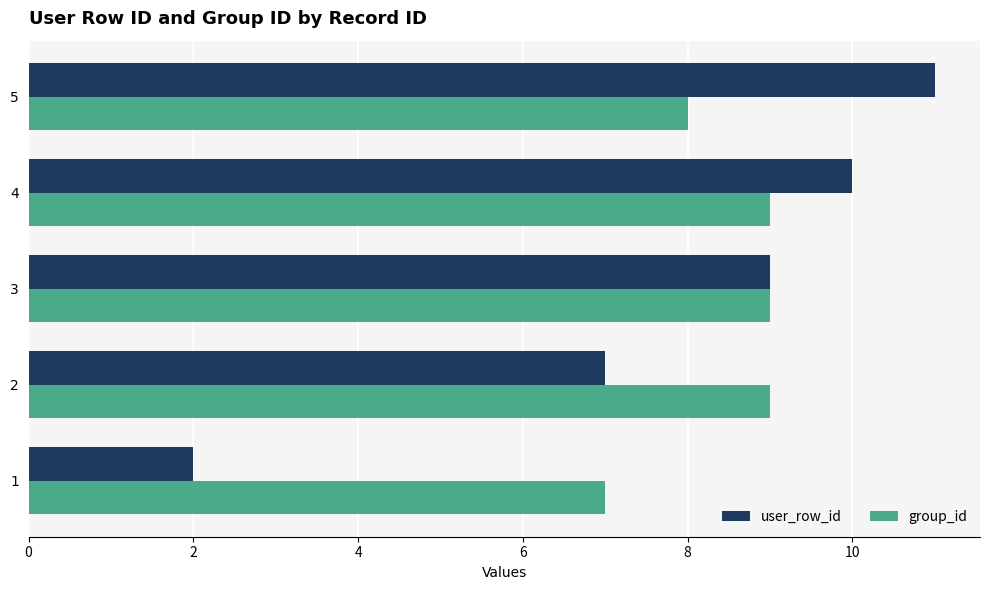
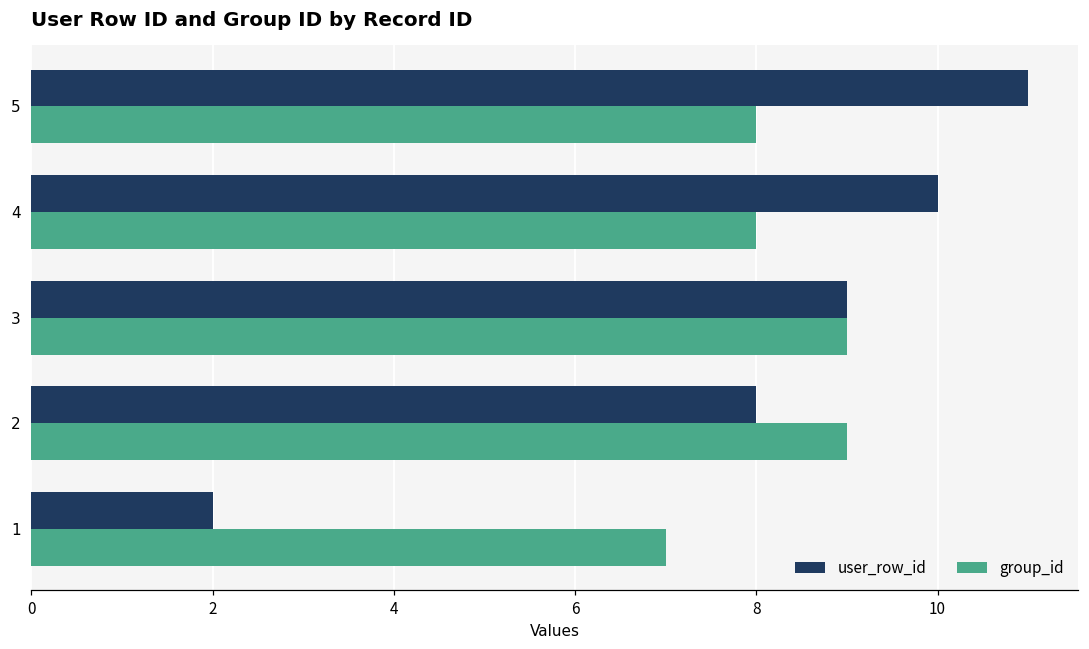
group_id, 4: 9 -> 8
user_row_id, 2: 7 -> 8
